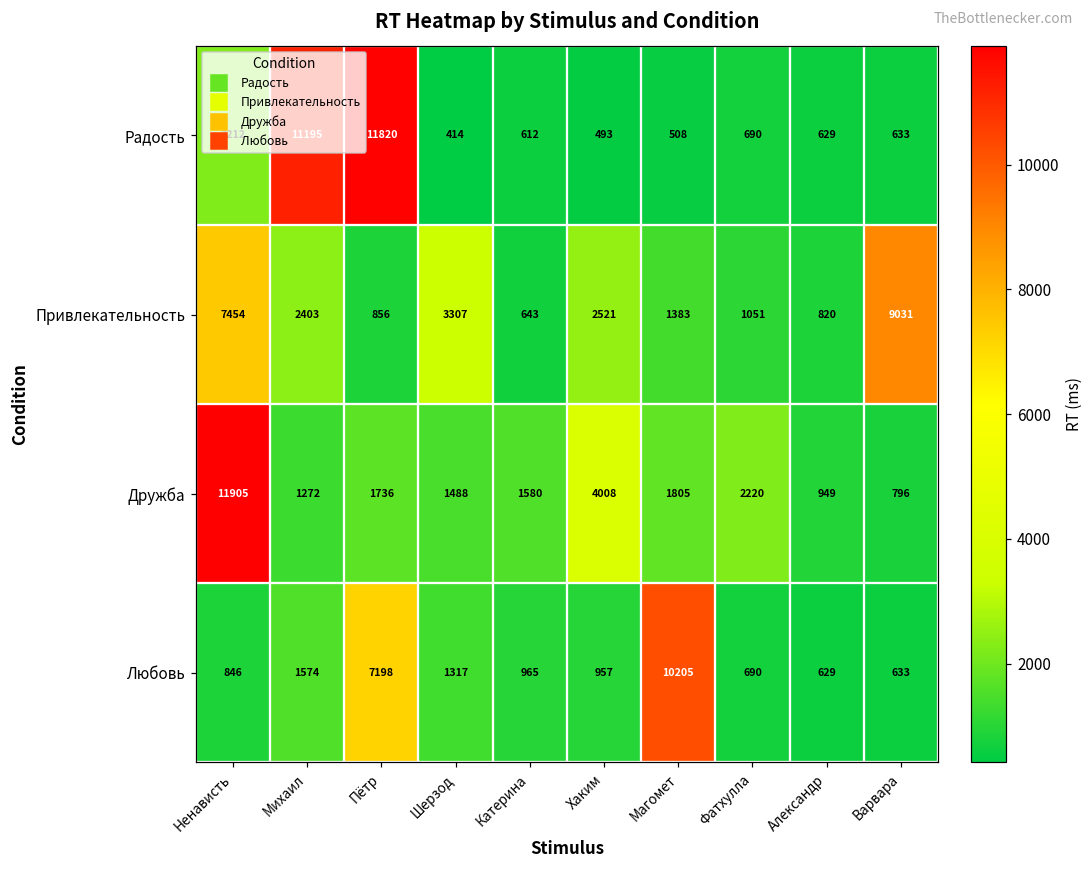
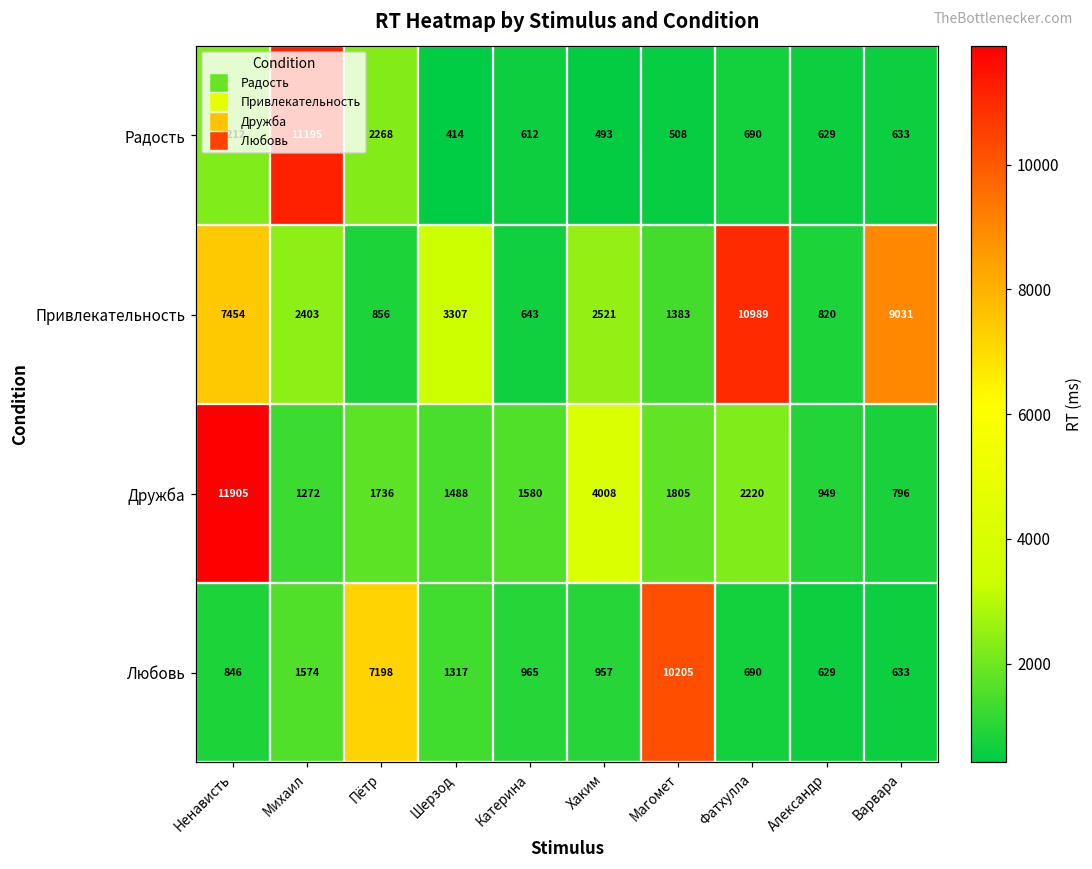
Радость, Пётр: 11820 -> 2268
Привлекательность, Фатхулла: 1051 -> 10989
